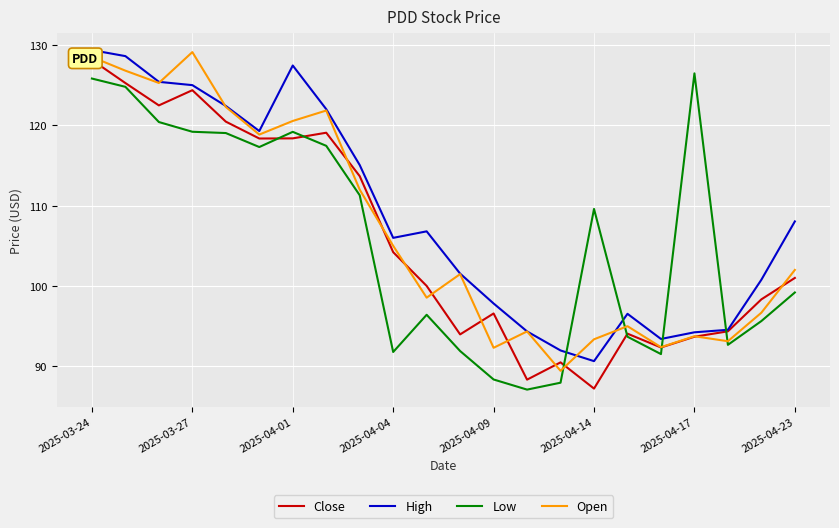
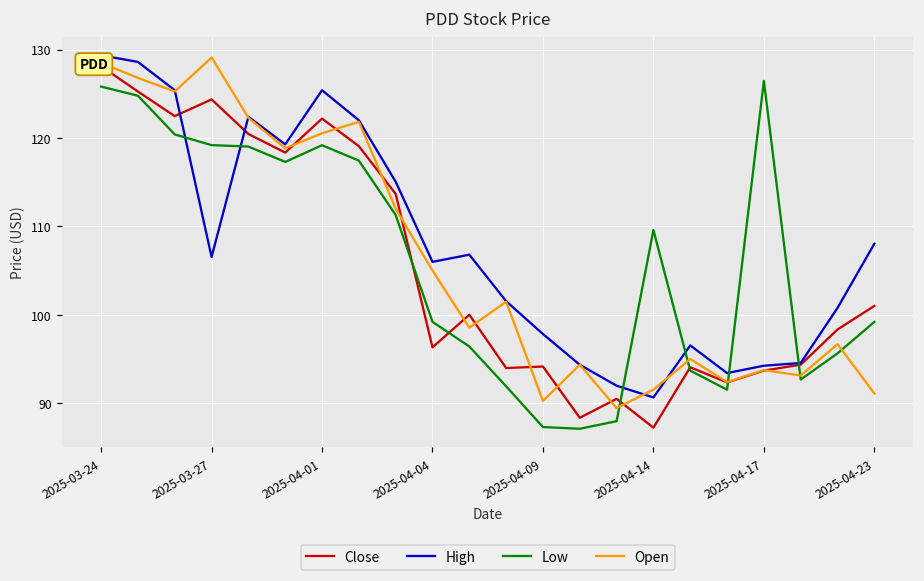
High, 2025-03-27: 125 -> 107
Close, 2025-04-01: 118 -> 122
High, 2025-04-01: 127 -> 125
Close, 2025-04-04: 104 -> 96
Low, 2025-04-04: 92 -> 99
Close, 2025-04-09: 97 -> 94
Low, 2025-04-09: 88 -> 87
Open, 2025-04-09: 92 -> 90
Open, 2025-04-14: 93 -> 92
Open, 2025-04-23: 102 -> 91
